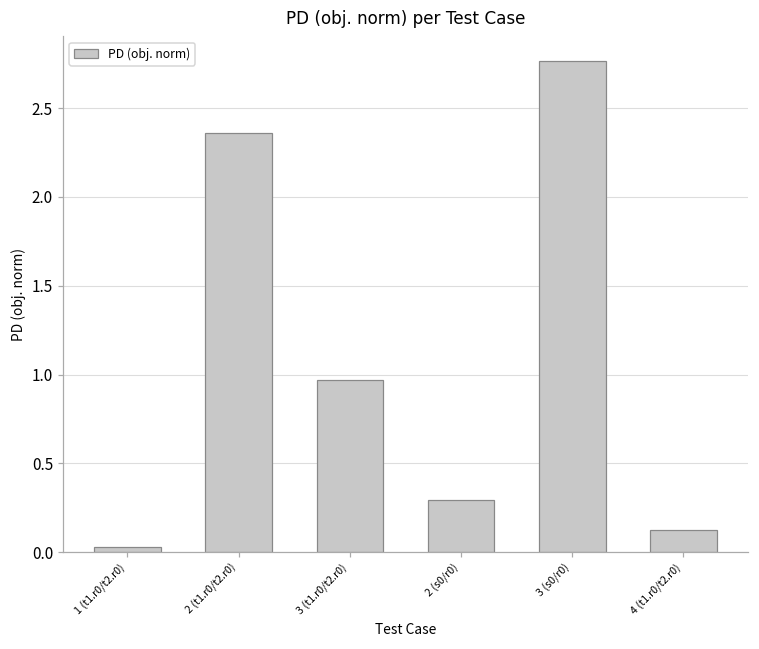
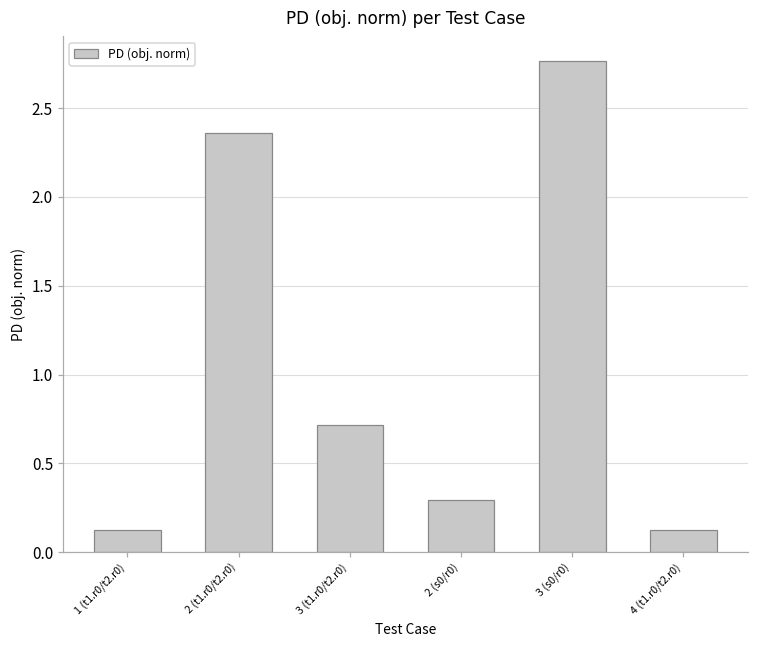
1 (t1.r0/t2.r0): 0.03 -> 0.13
3 (t1.r0/t2.r0): 0.97 -> 0.72
